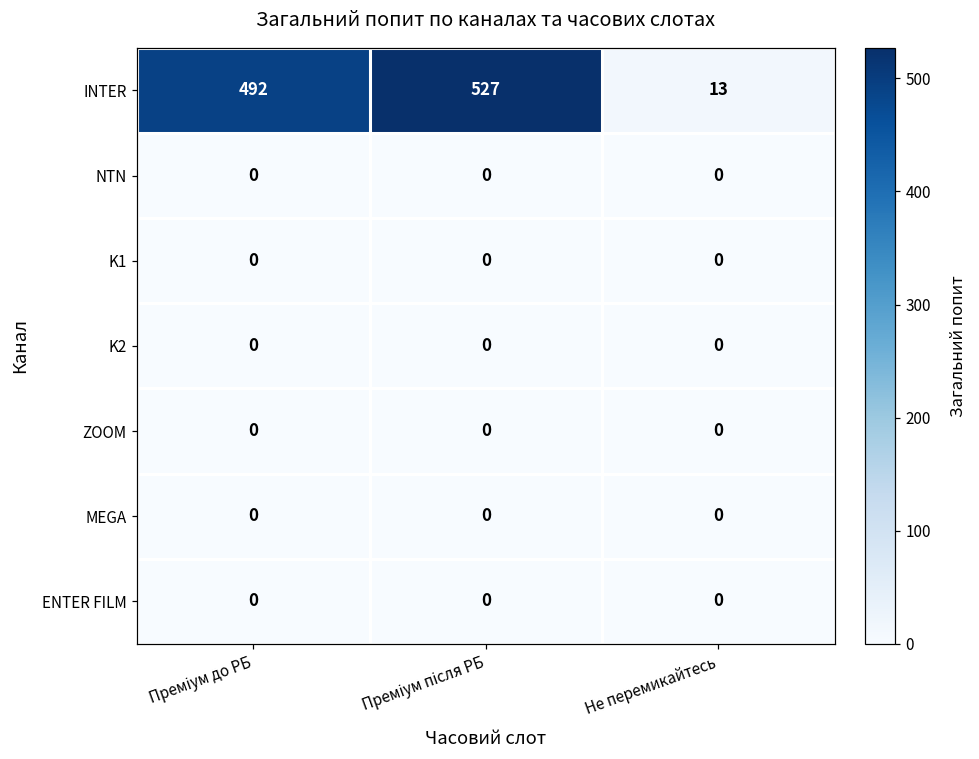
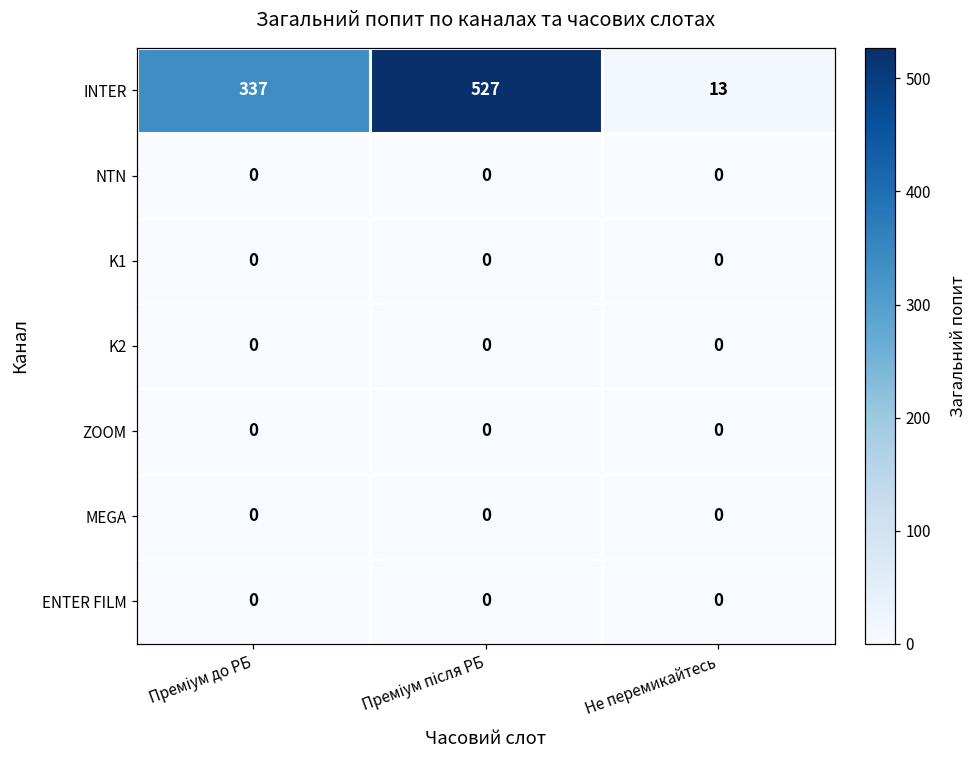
INTER, Преміум до РБ: 492 -> 337
